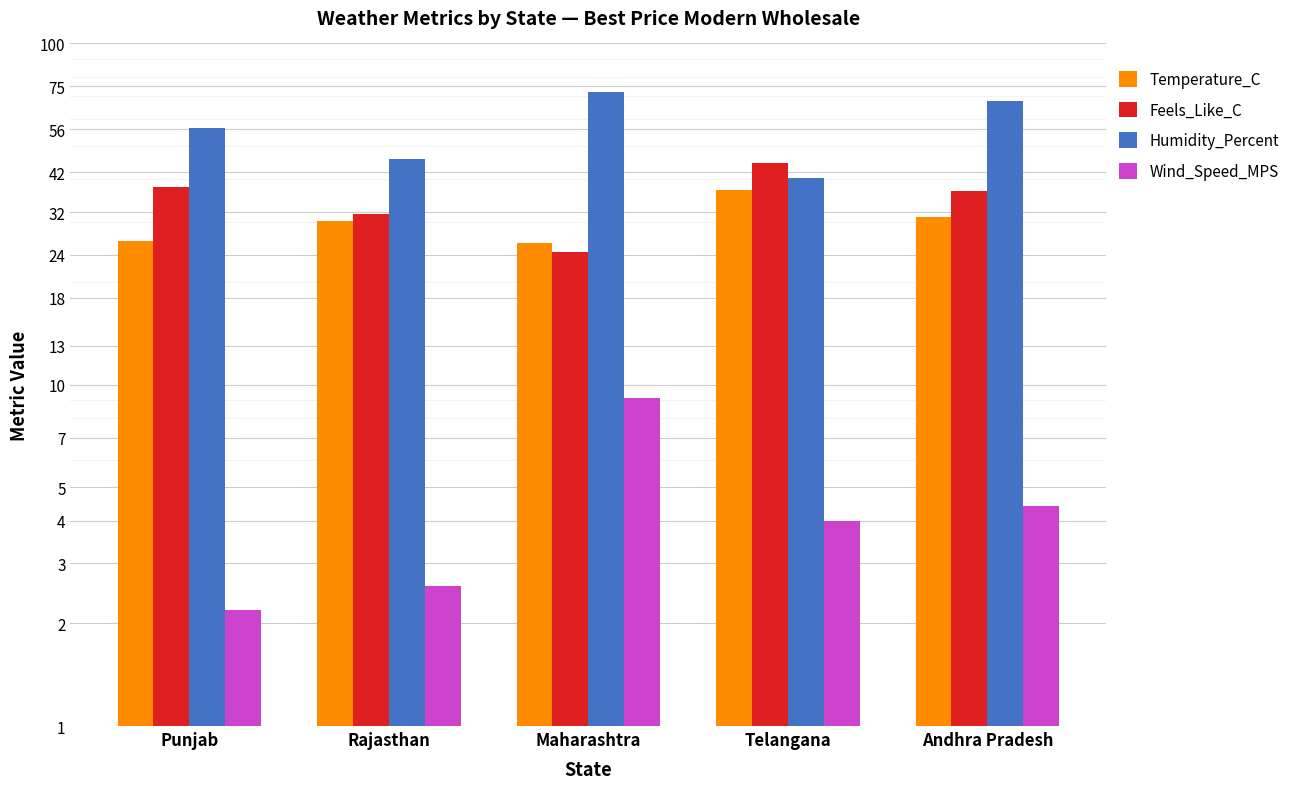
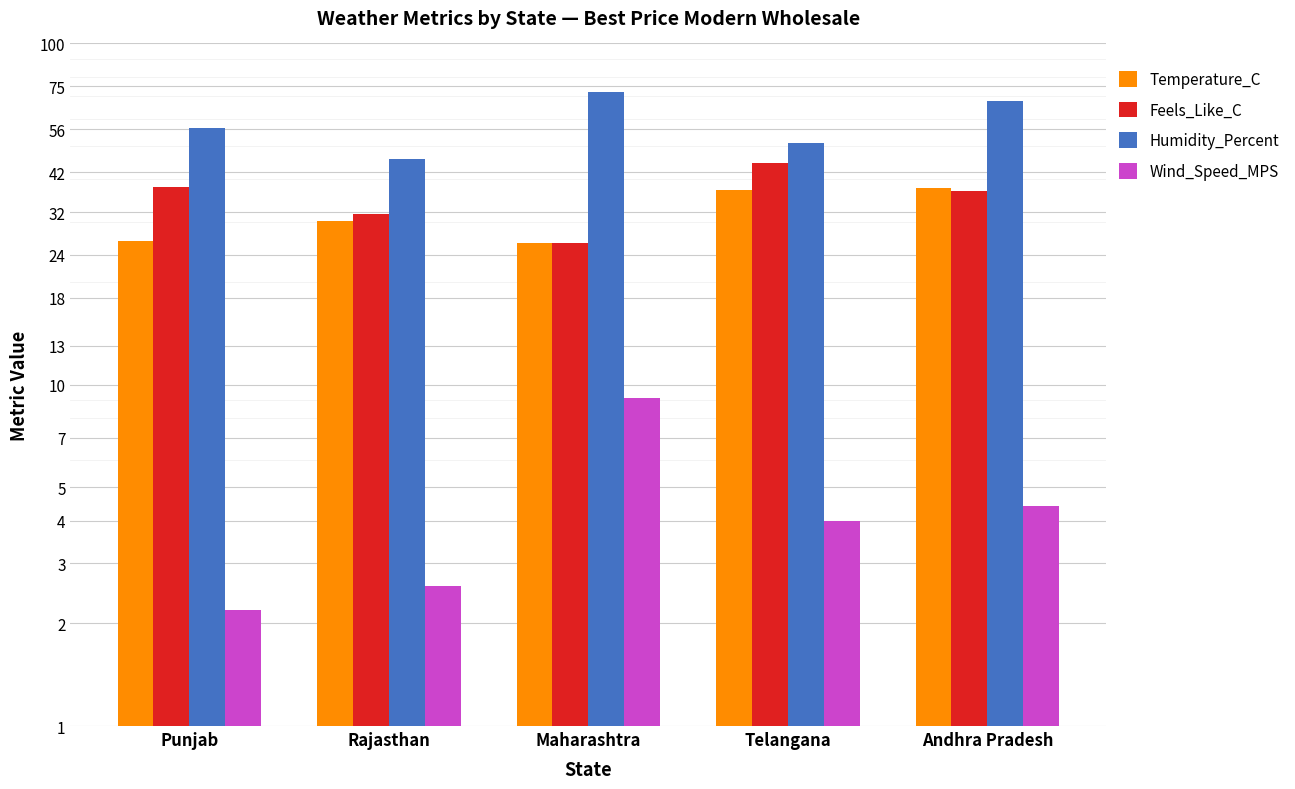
Feels_Like_C, Maharashtra: 25 -> 26
Humidity_Percent, Telangana: 40 -> 51
Temperature_C, Andhra Pradesh: 31 -> 38
